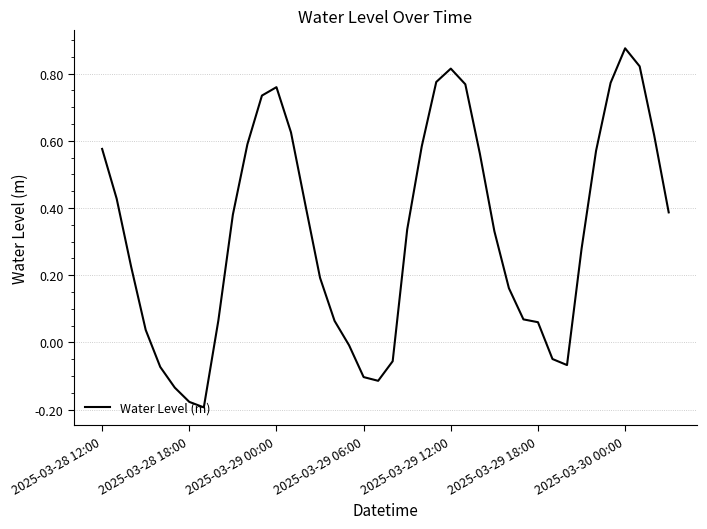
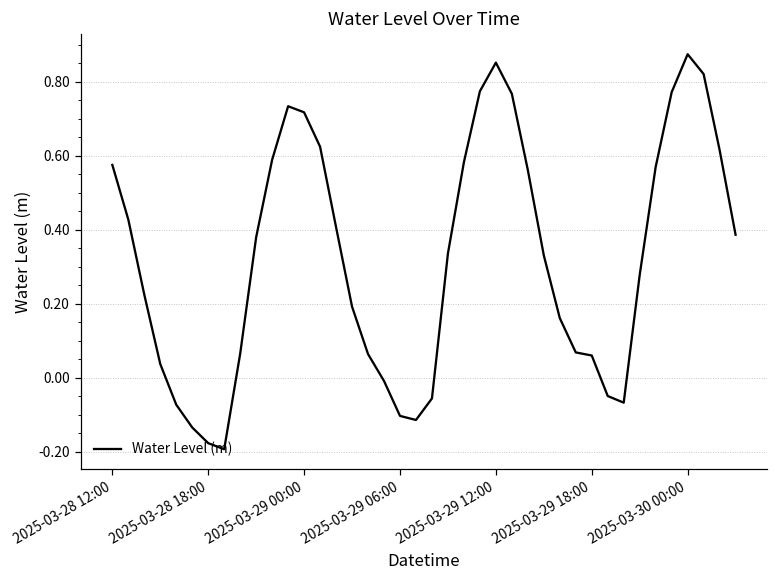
2025-03-29 00:00: 0.76 -> 0.72
2025-03-29 12:00: 0.81 -> 0.85
